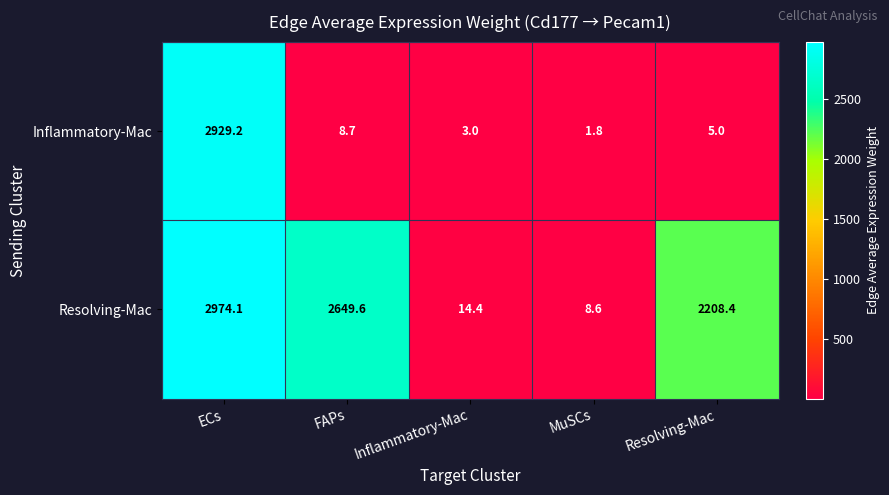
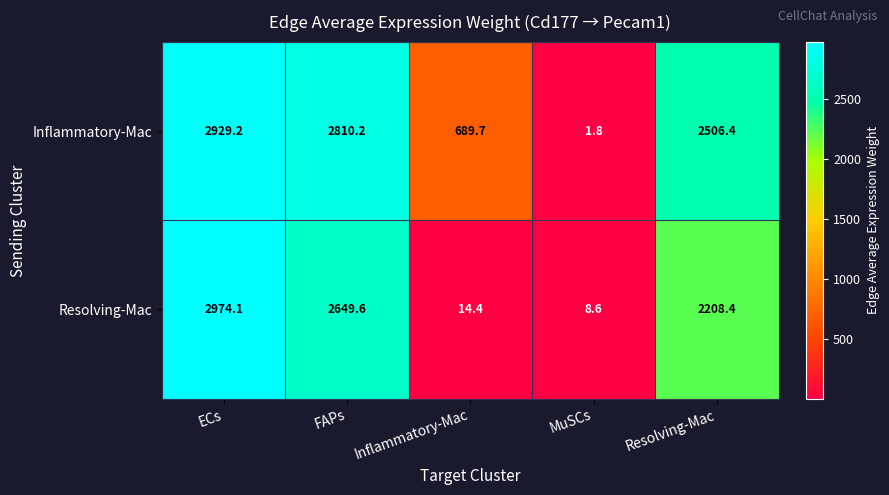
Inflammatory-Mac, FAPs: 8.7 -> 2810.2
Inflammatory-Mac, Inflammatory-Mac: 3.0 -> 689.7
Inflammatory-Mac, Resolving-Mac: 5.0 -> 2506.4
